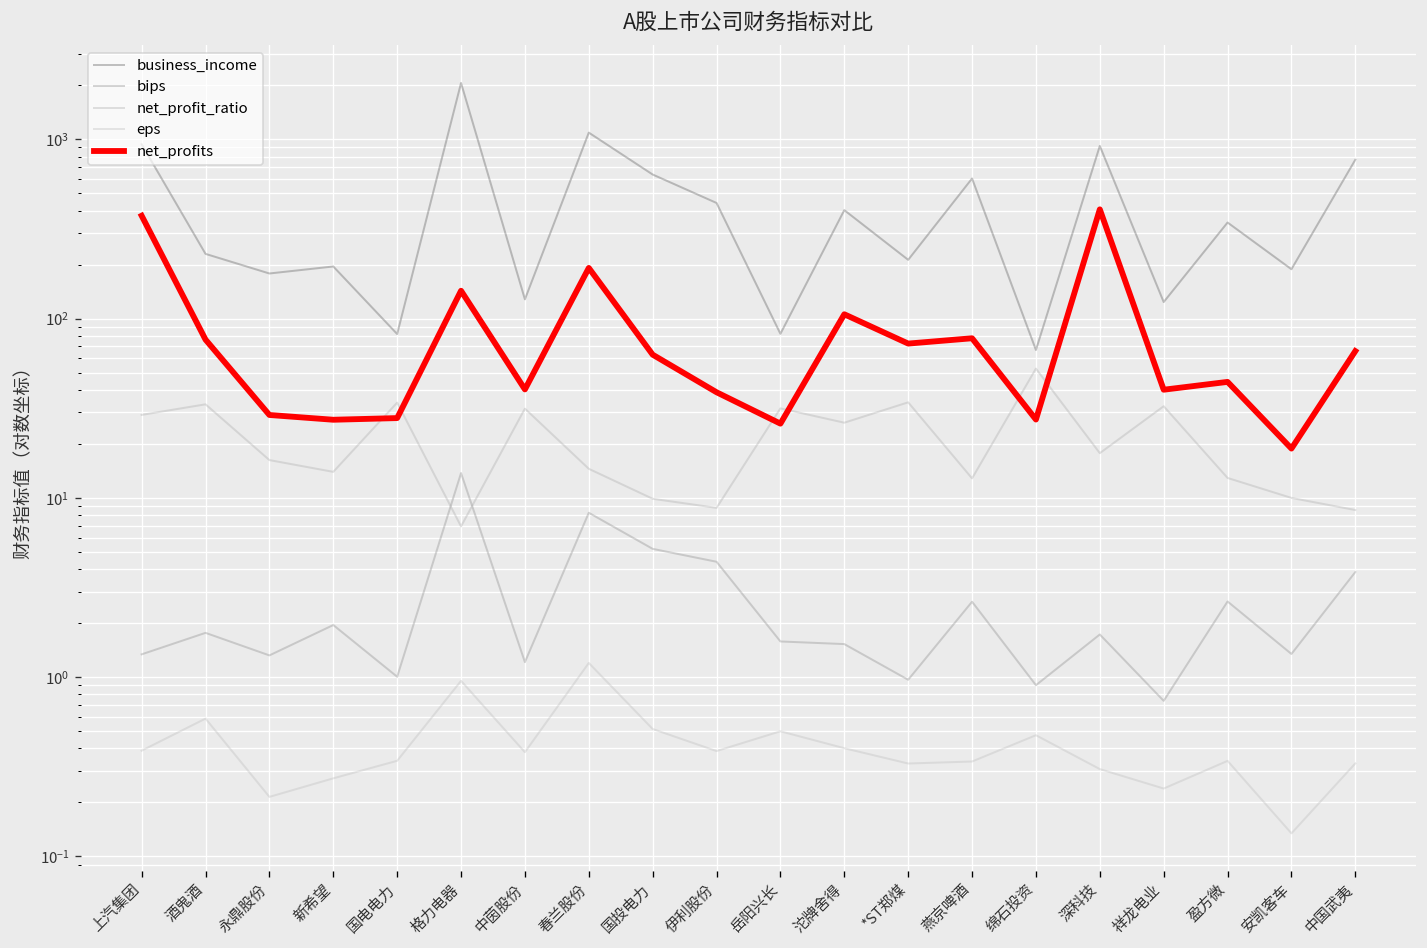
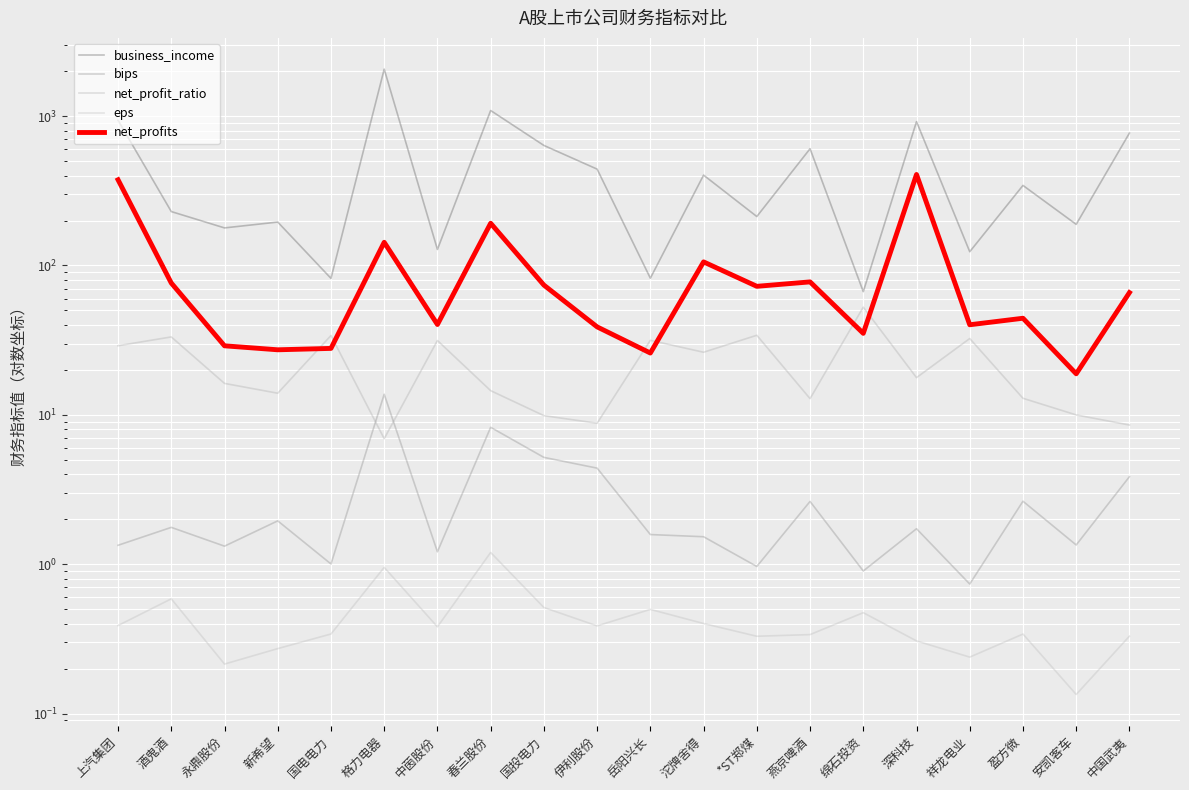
net_profits, 国投电力: 63 -> 70
net_profits, 绵石投资: 27 -> 35
